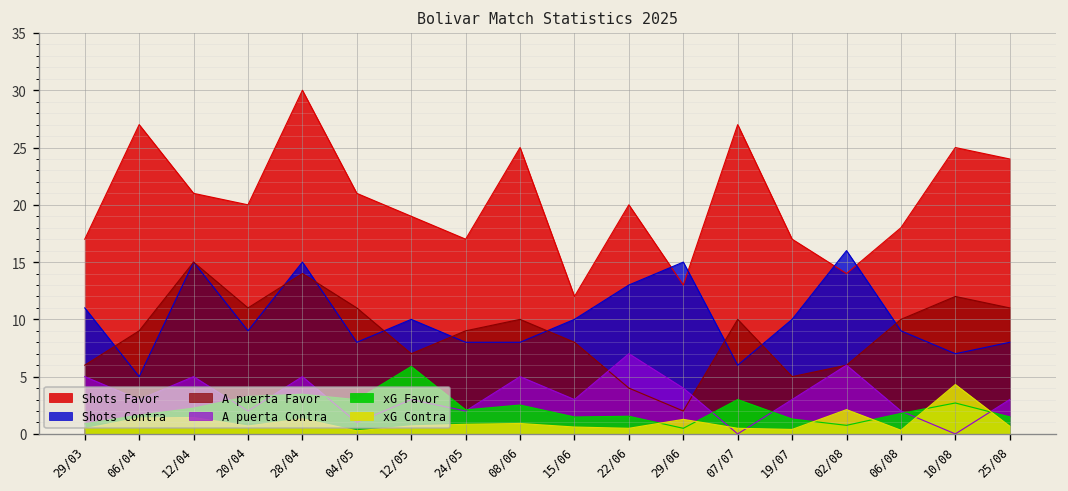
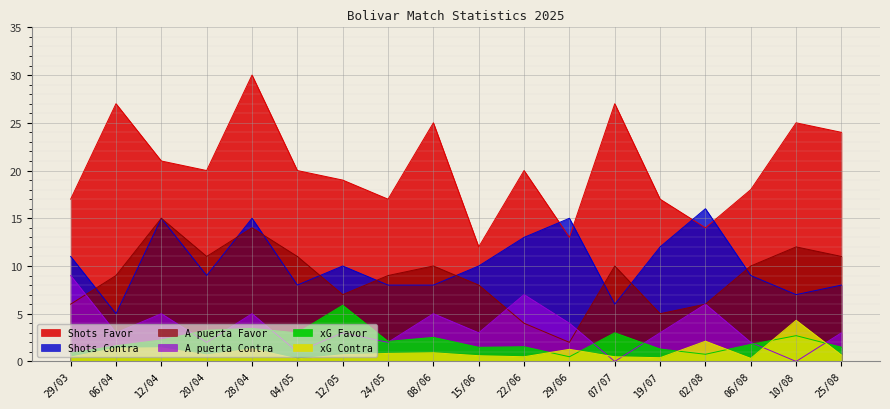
A puerta Contra, 29/03: 5 -> 9
Shots Favor, 04/05: 21 -> 20
Shots Contra, 19/07: 10 -> 12
